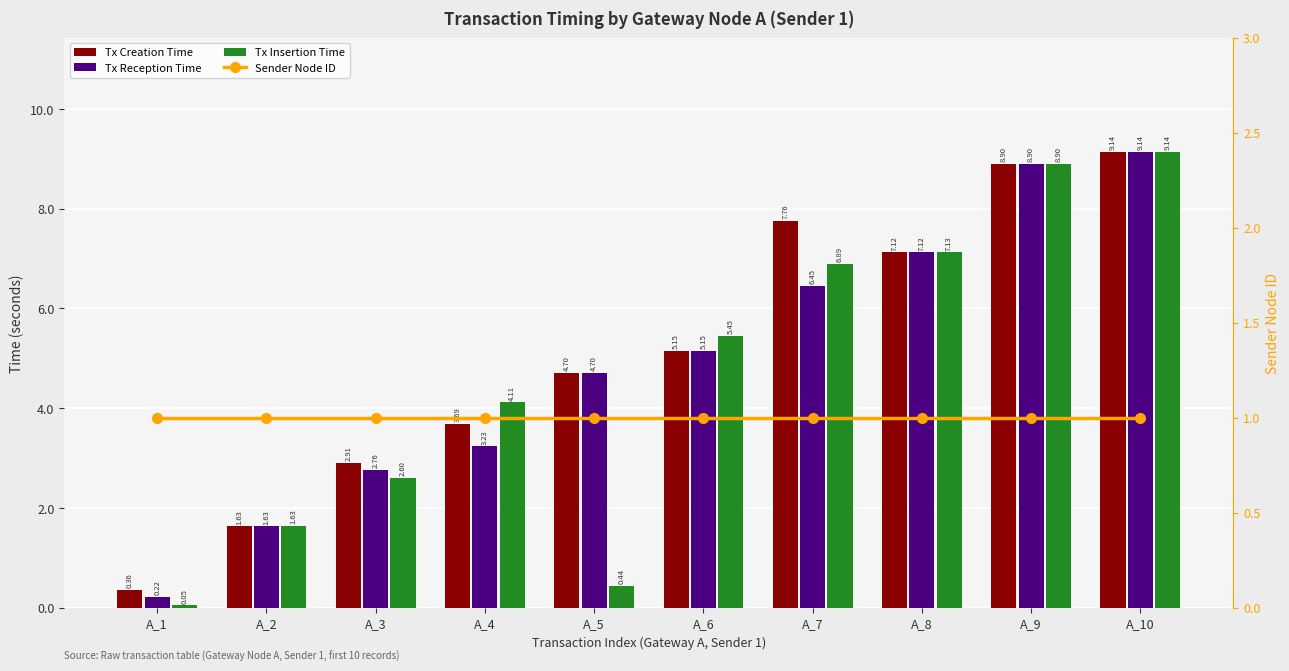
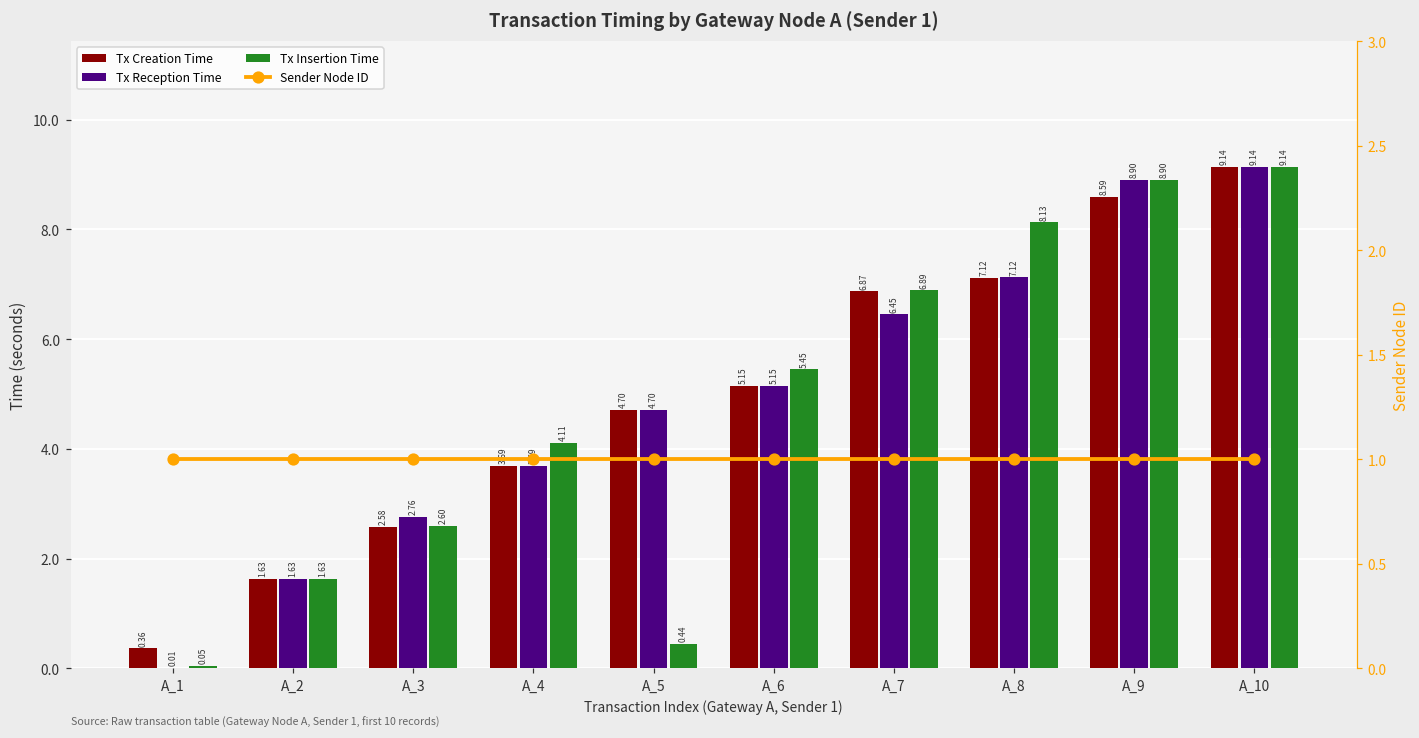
Tx Reception Time, A_1: 0.22 -> 0.01
Tx Creation Time, A_3: 2.91 -> 2.58
Tx Reception Time, A_4: 3.23 -> 3.69
Tx Creation Time, A_7: 7.76 -> 6.87
Tx Insertion Time, A_8: 7.13 -> 8.13
Tx Creation Time, A_9: 8.90 -> 8.59
